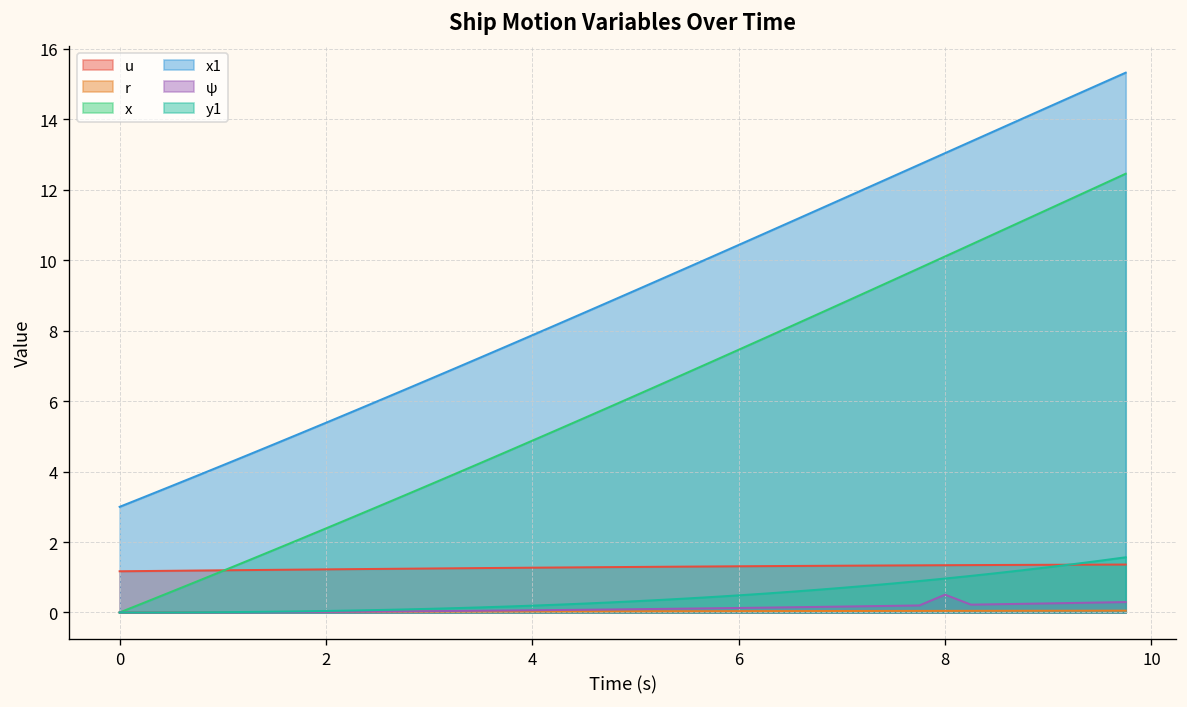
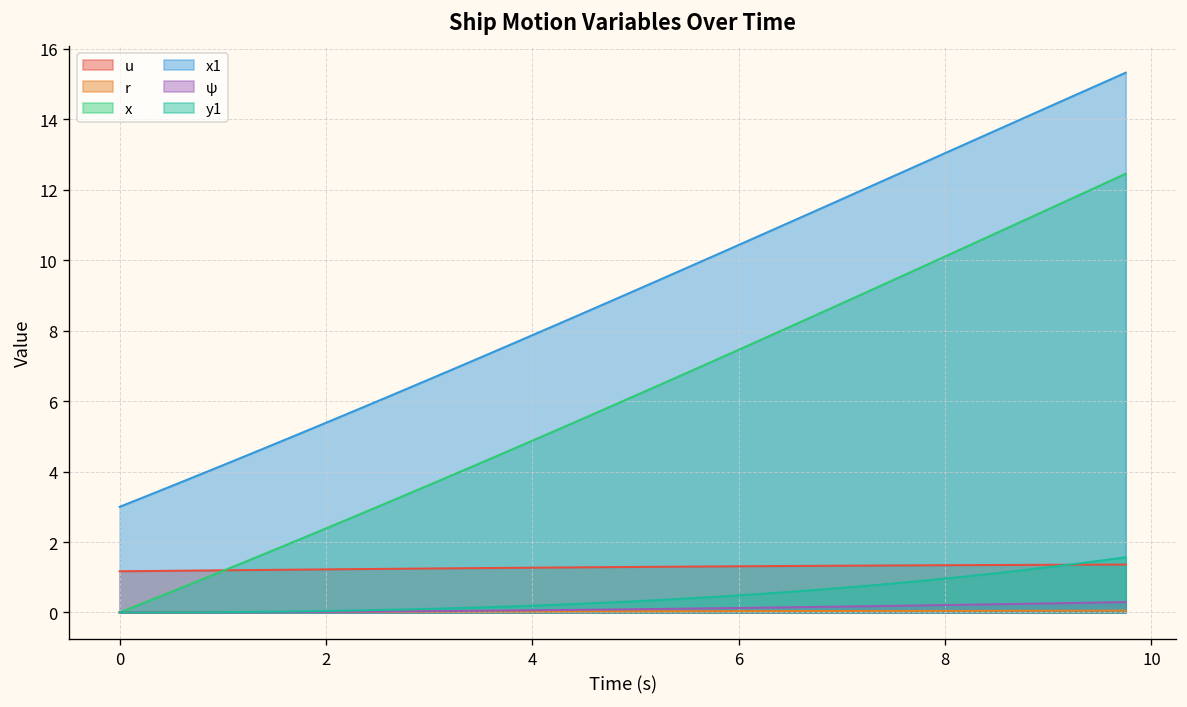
ψ, 8: 0.5 -> 0.2
